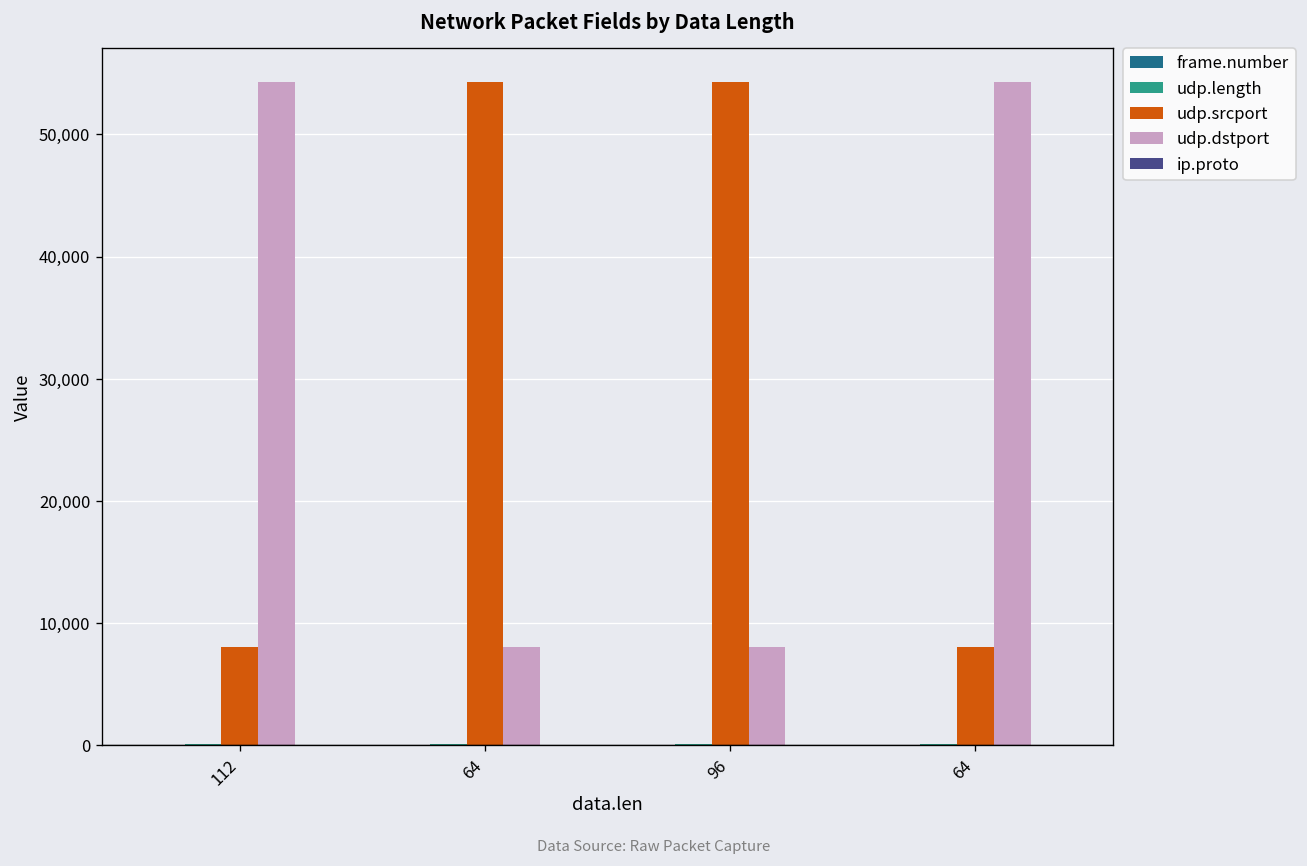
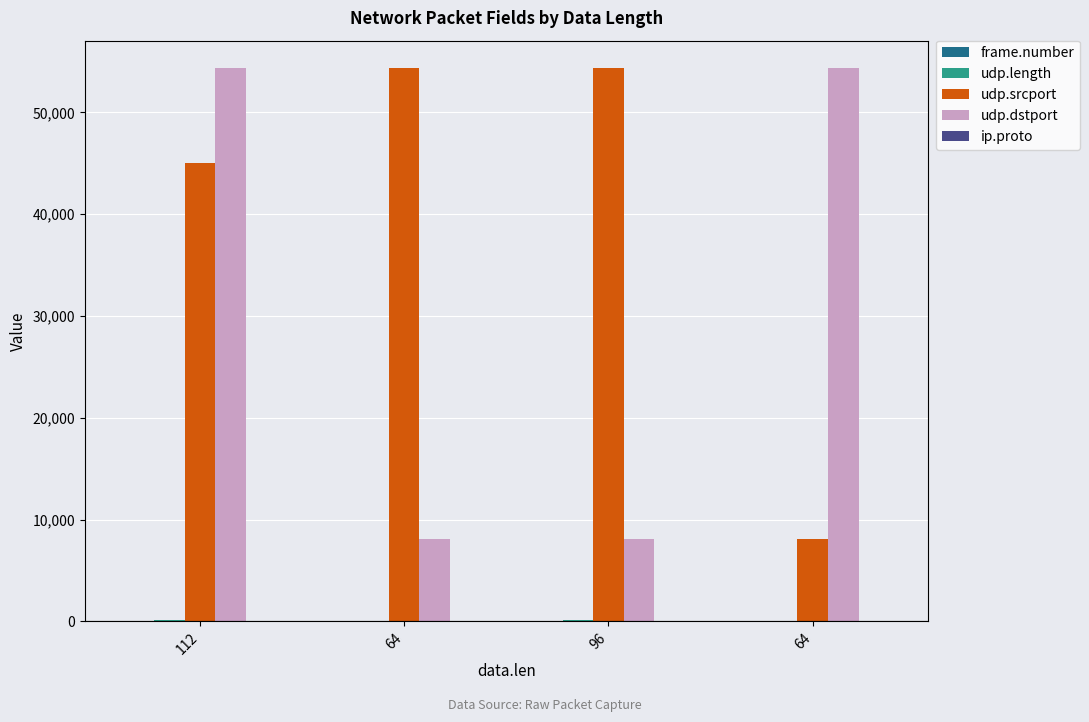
udp.srcport, 112: 8,100 -> 45,000
